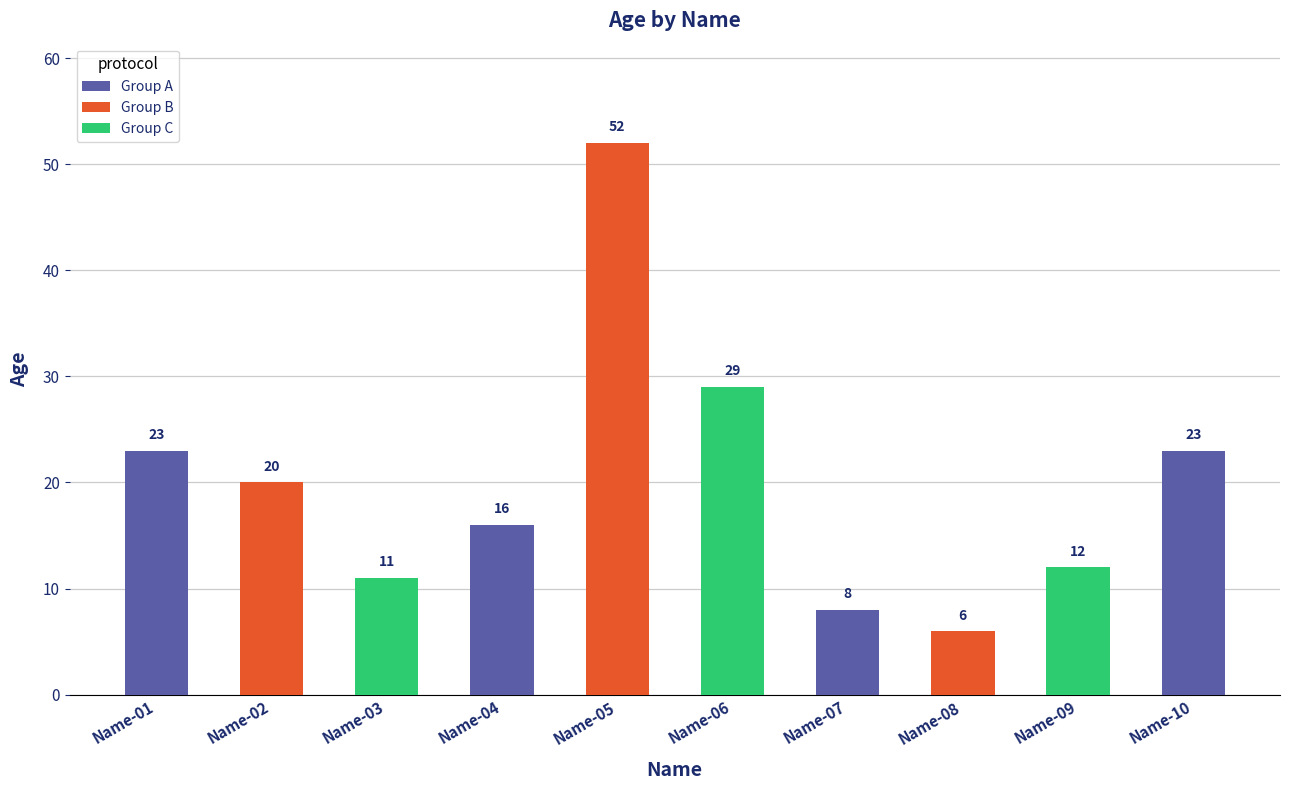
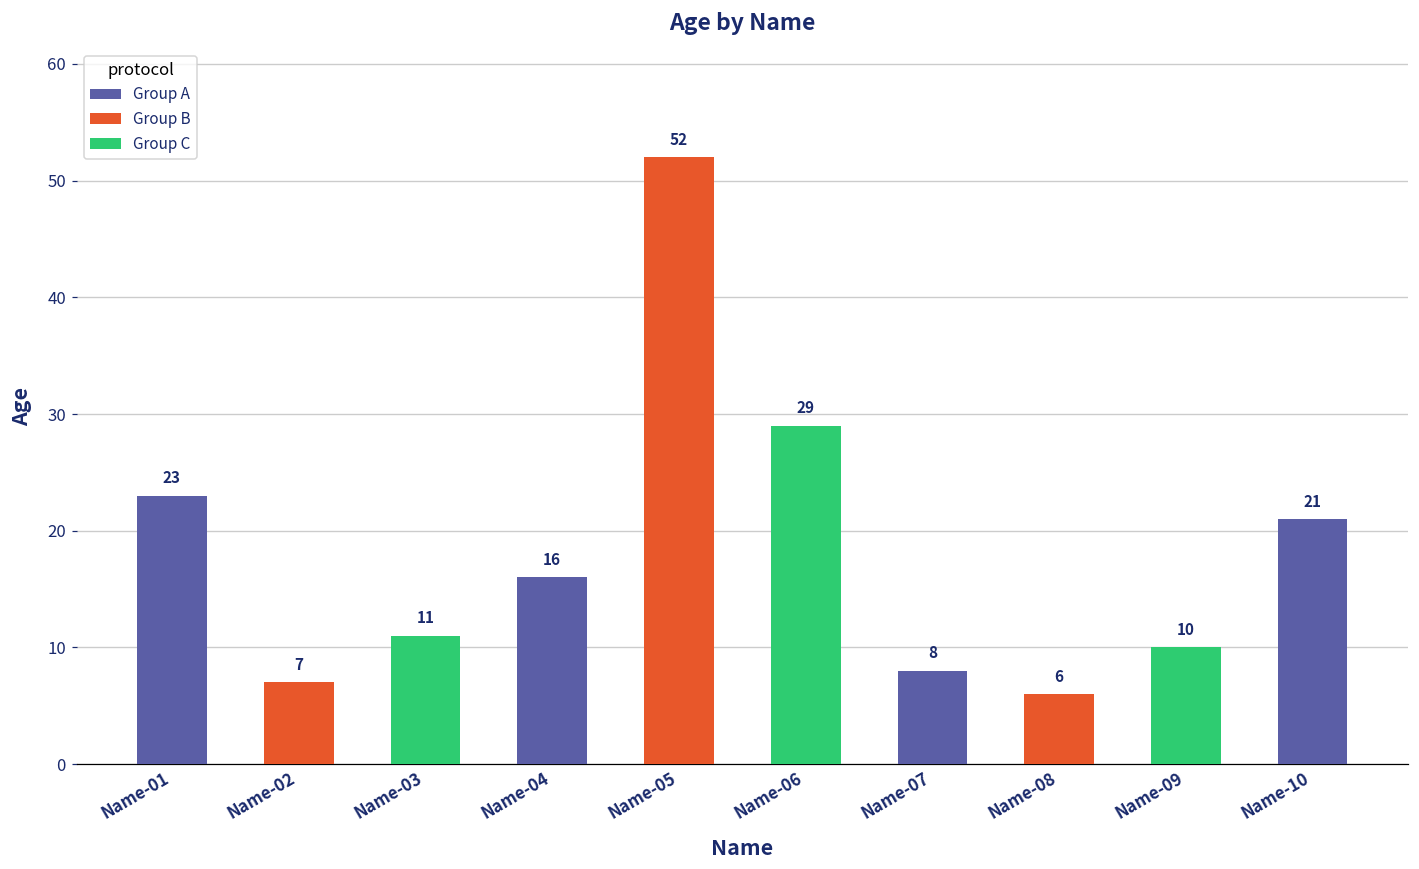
Name-02: 20 -> 7
Name-09: 12 -> 10
Name-10: 23 -> 21
